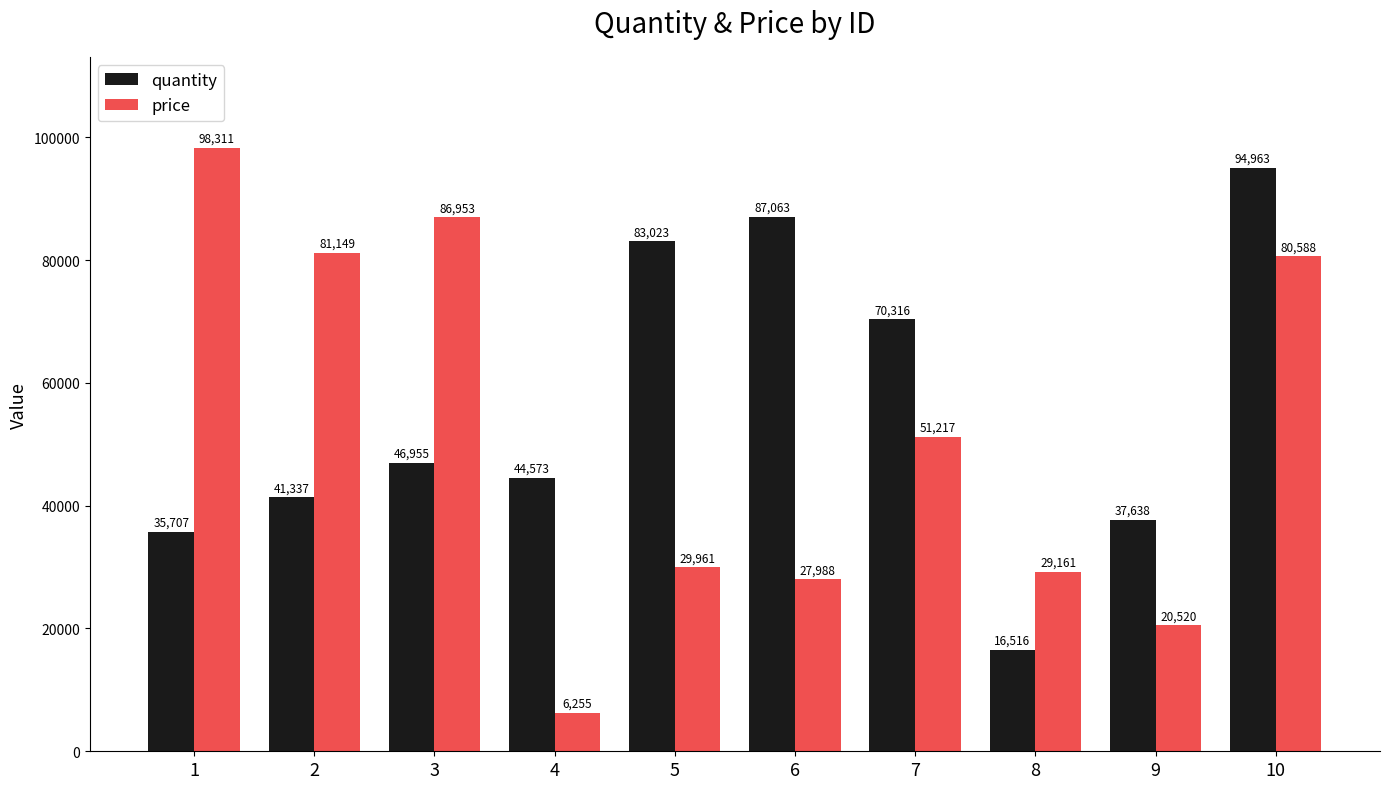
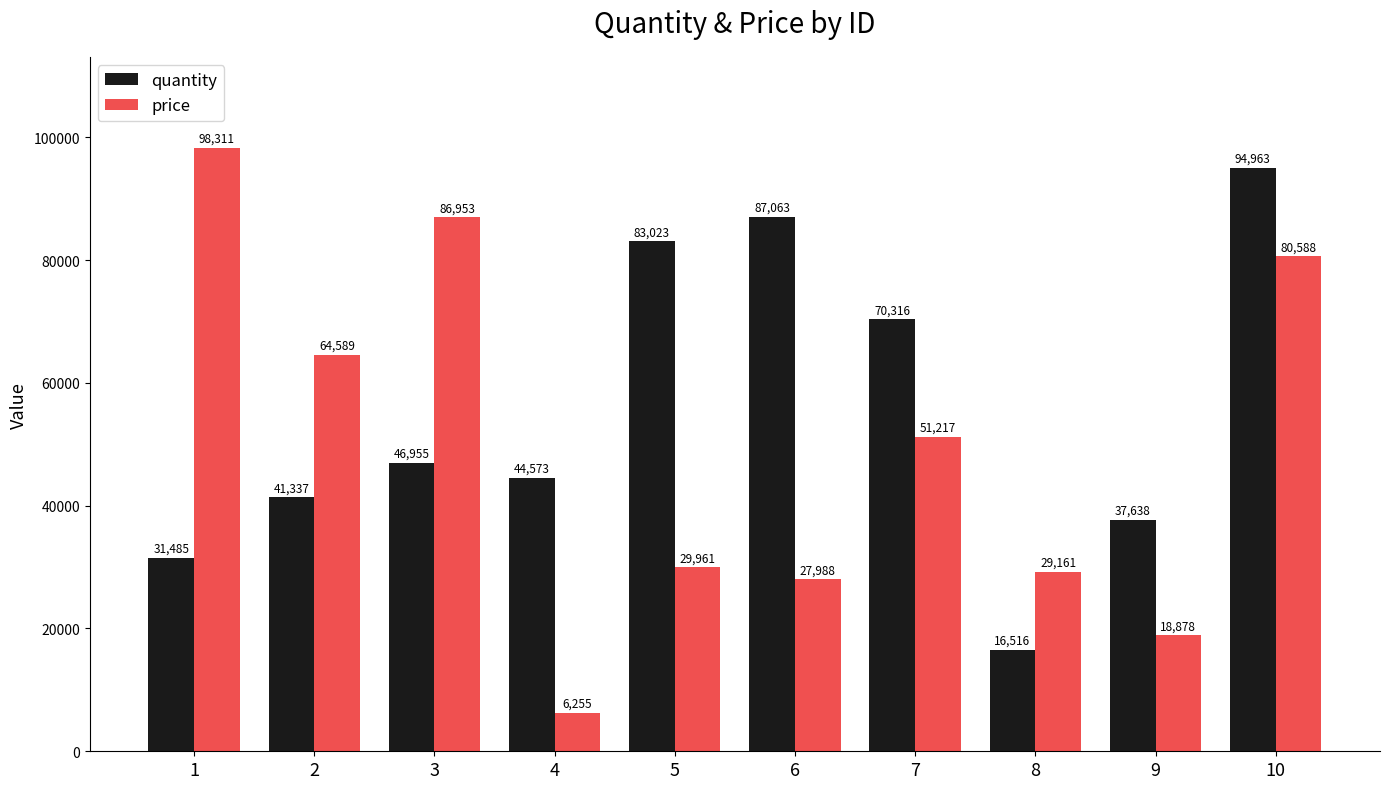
quantity, 1: 35,707 -> 31,485
price, 2: 81,149 -> 64,589
price, 9: 20,520 -> 18,878
